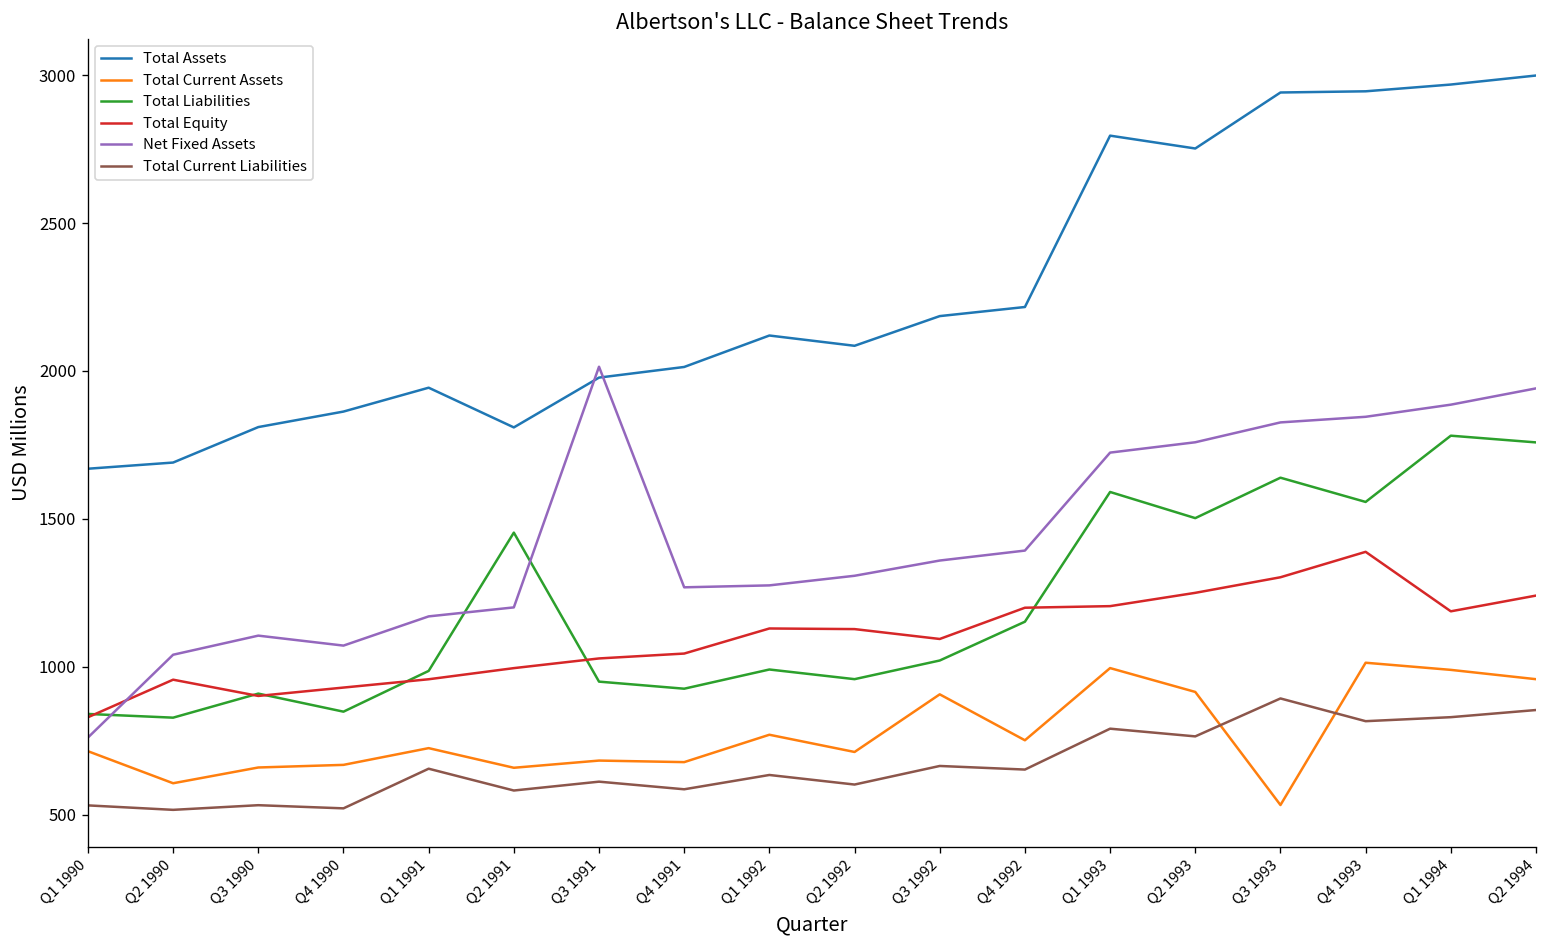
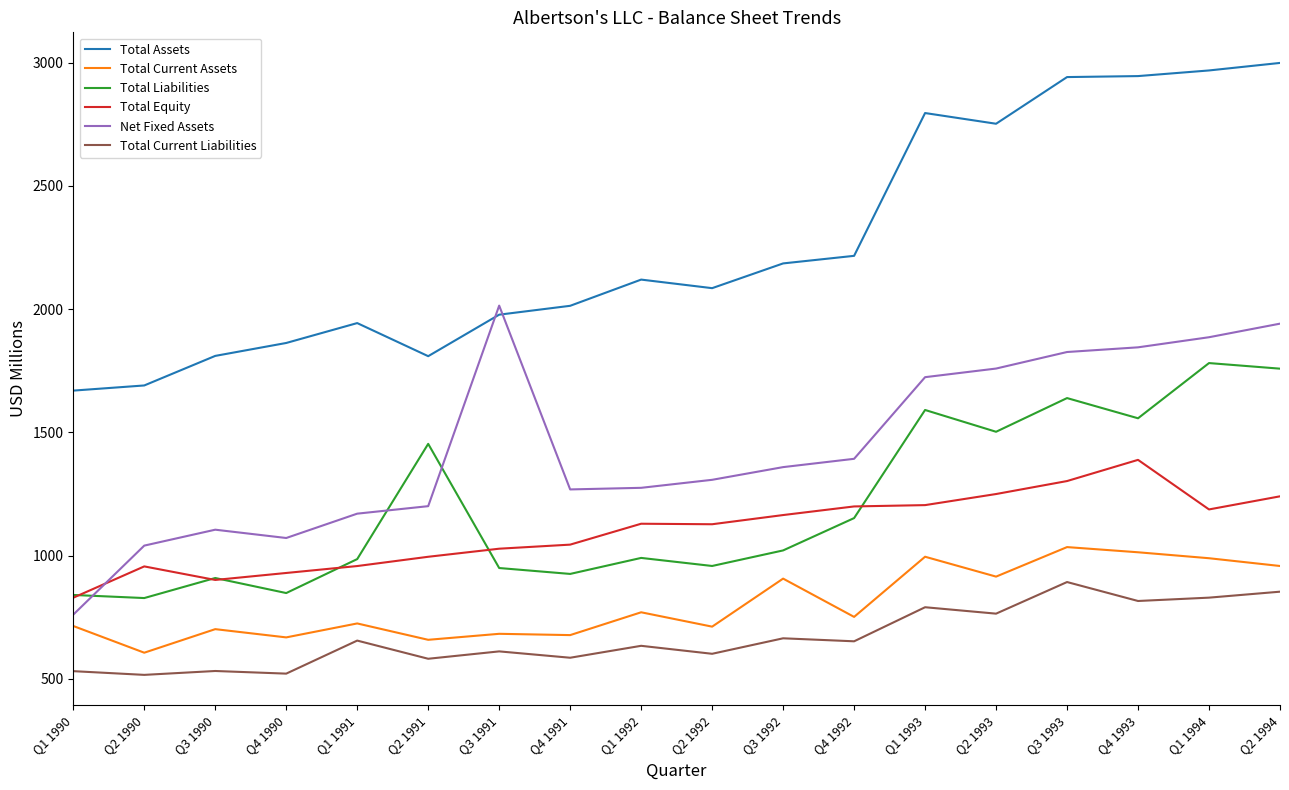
Total Current Assets, Q3 1990: 660 -> 700
Total Equity, Q3 1992: 1090 -> 1160
Total Current Assets, Q3 1993: 530 -> 1030
